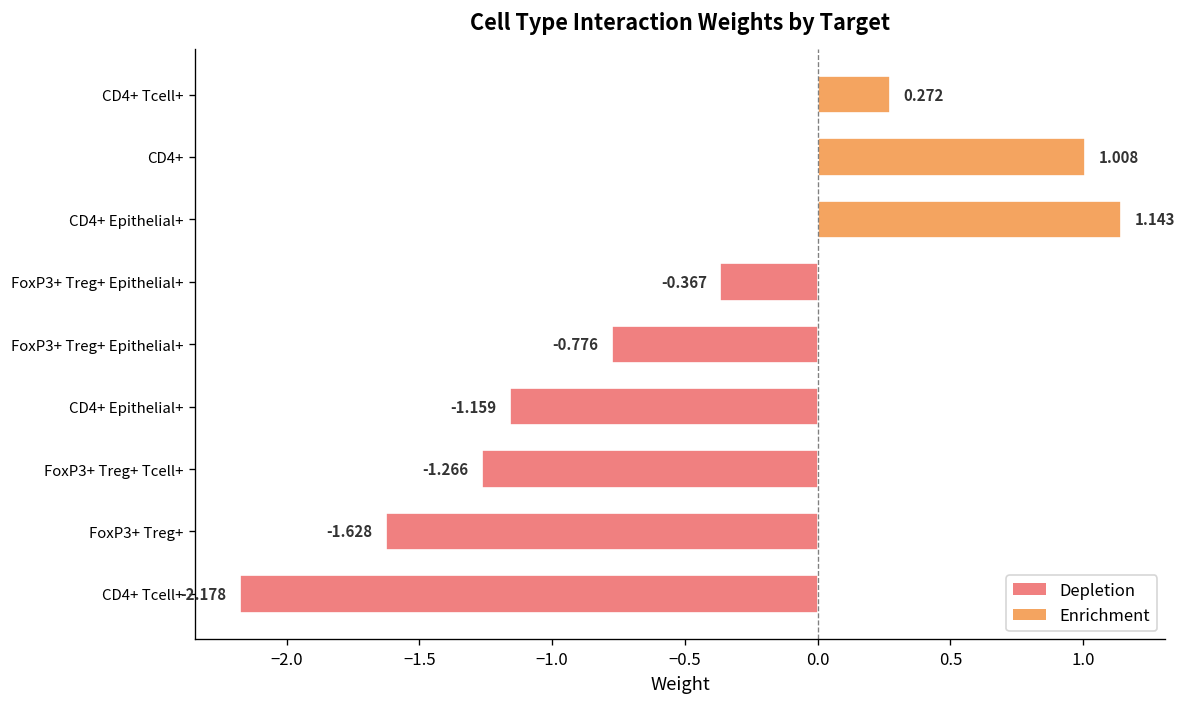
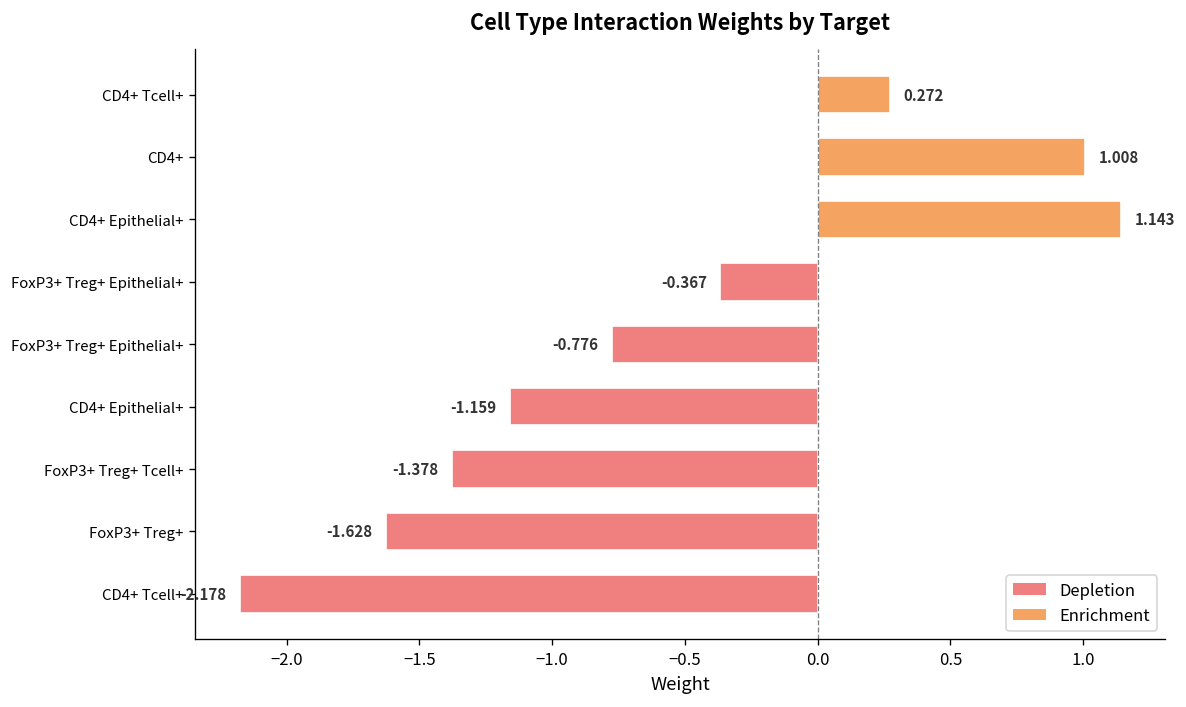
FoxP3+ Treg+ Tcell+: -1.266 -> -1.378
